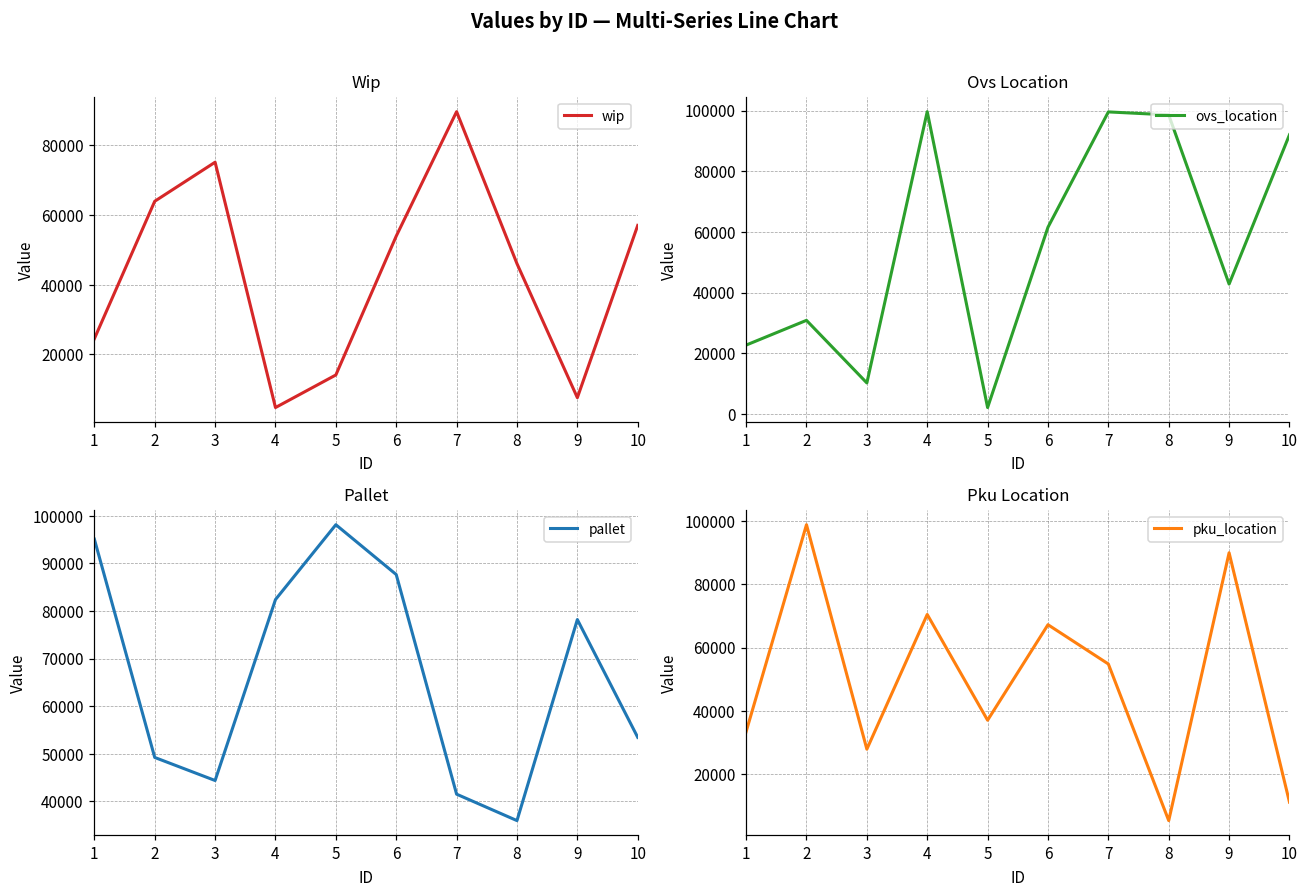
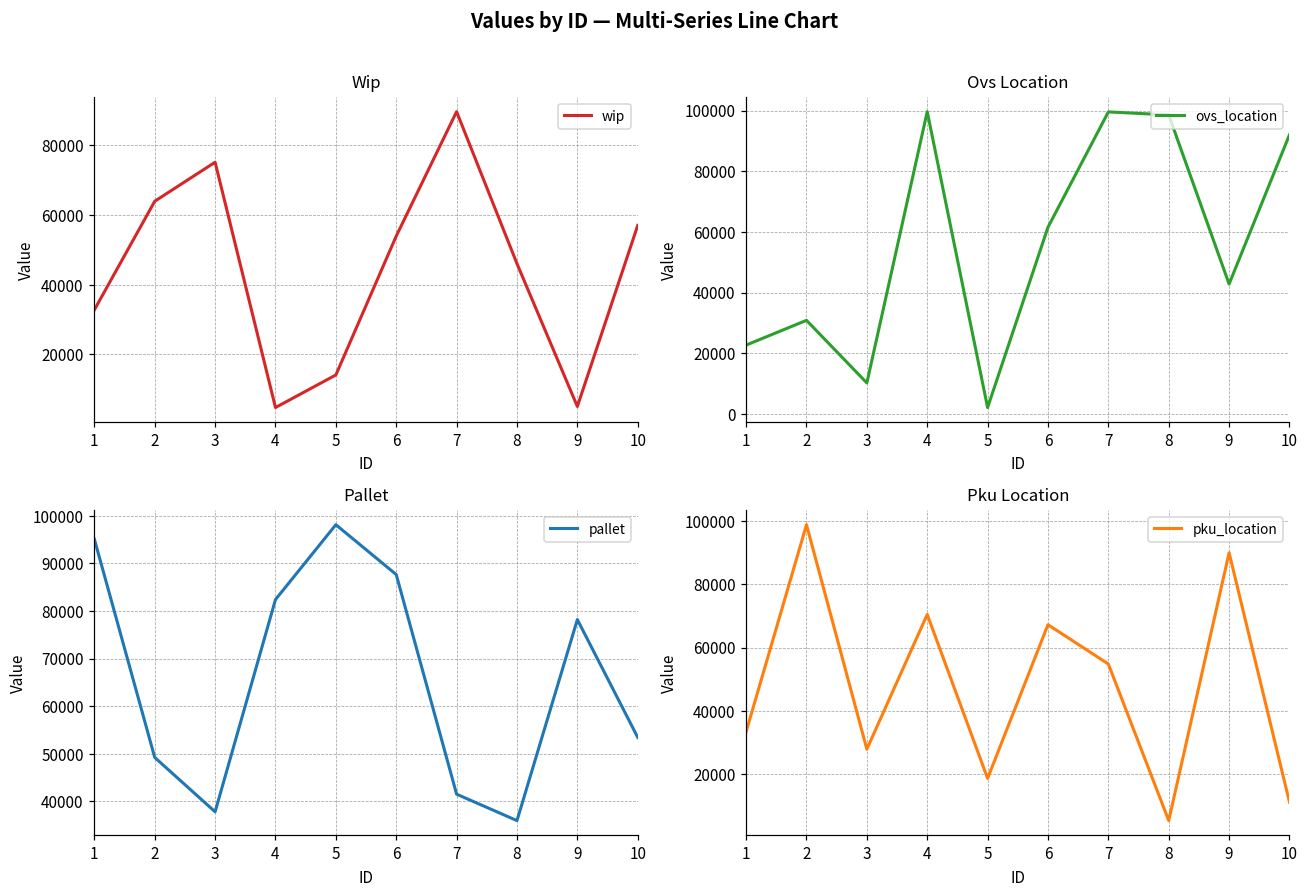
Wip, 1: 24000 -> 33000
Wip, 9: 8000 -> 5000
Pallet, 3: 44000 -> 38000
Pku Location, 5: 37000 -> 19000
